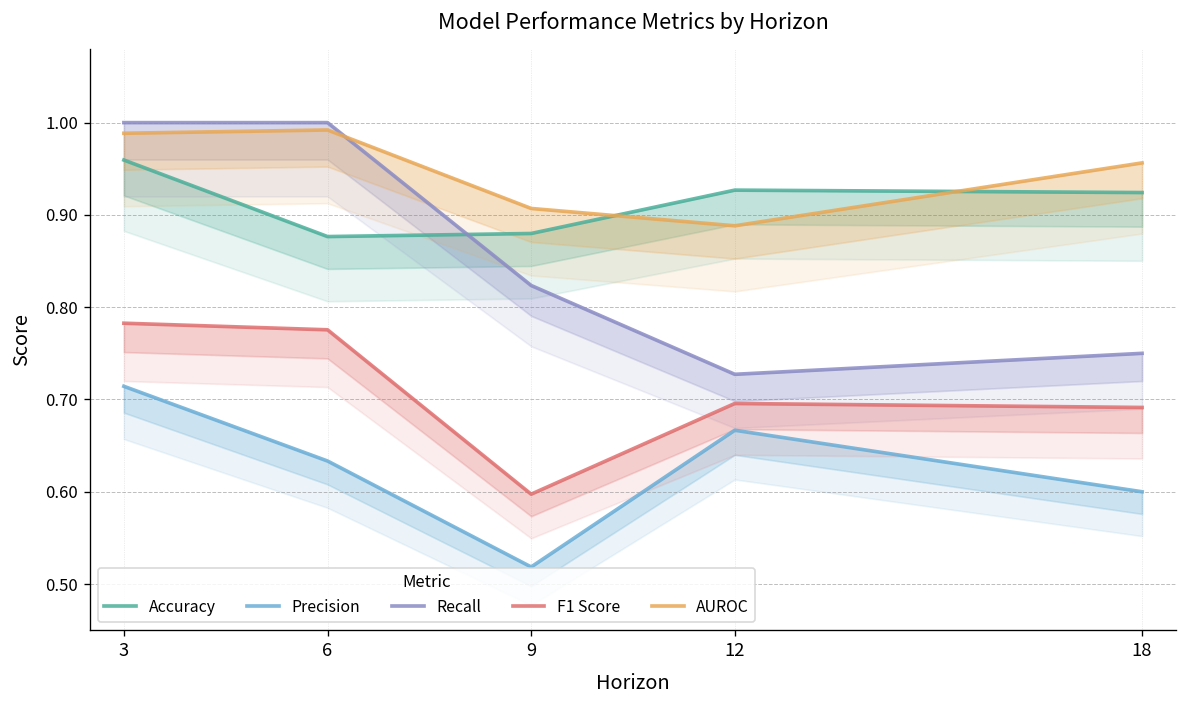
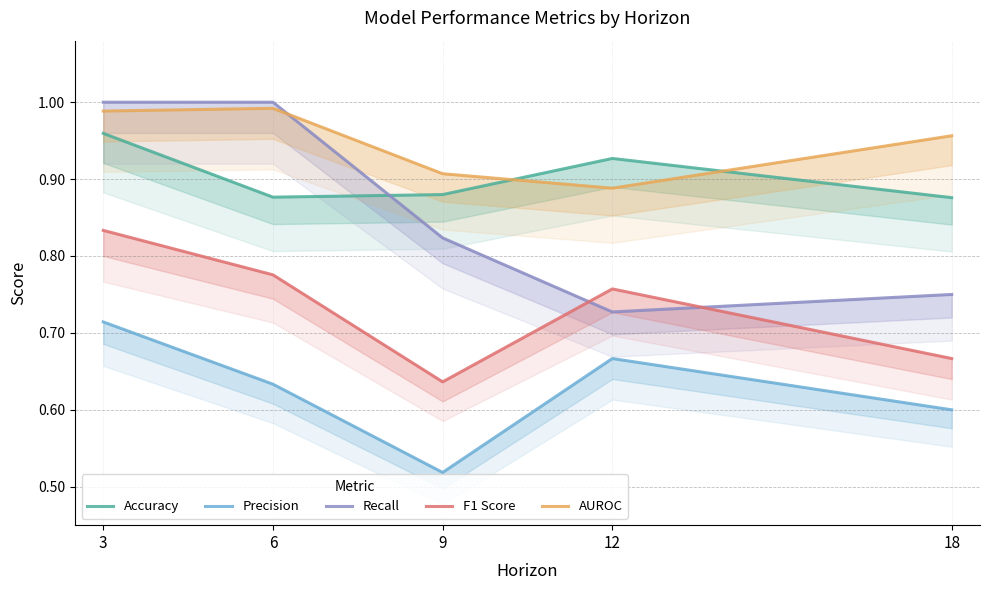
F1 Score, 3: 0.78 -> 0.83
F1 Score, 9: 0.60 -> 0.64
F1 Score, 12: 0.70 -> 0.76
Accuracy, 18: 0.92 -> 0.88
F1 Score, 18: 0.69 -> 0.67
